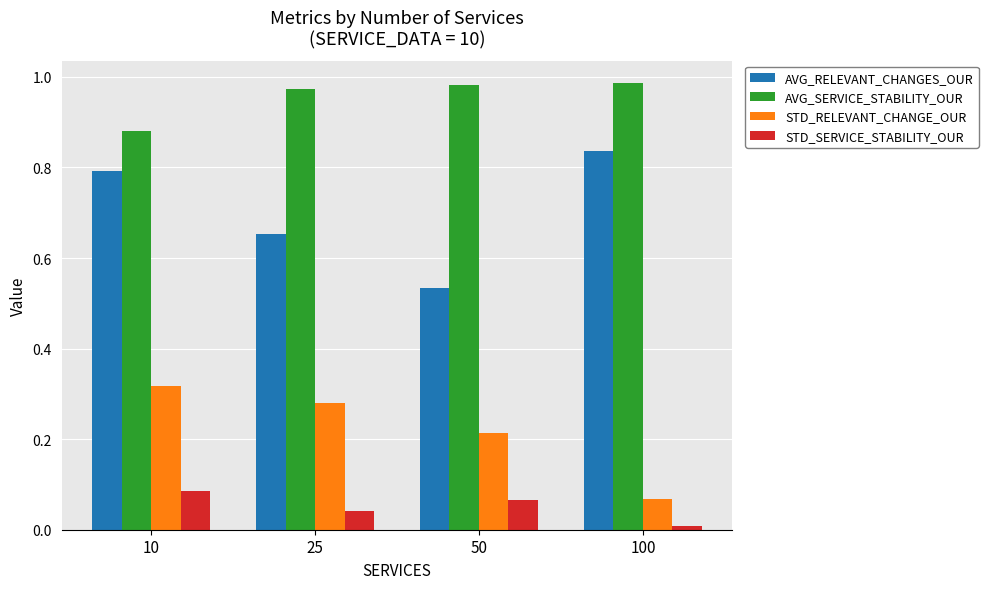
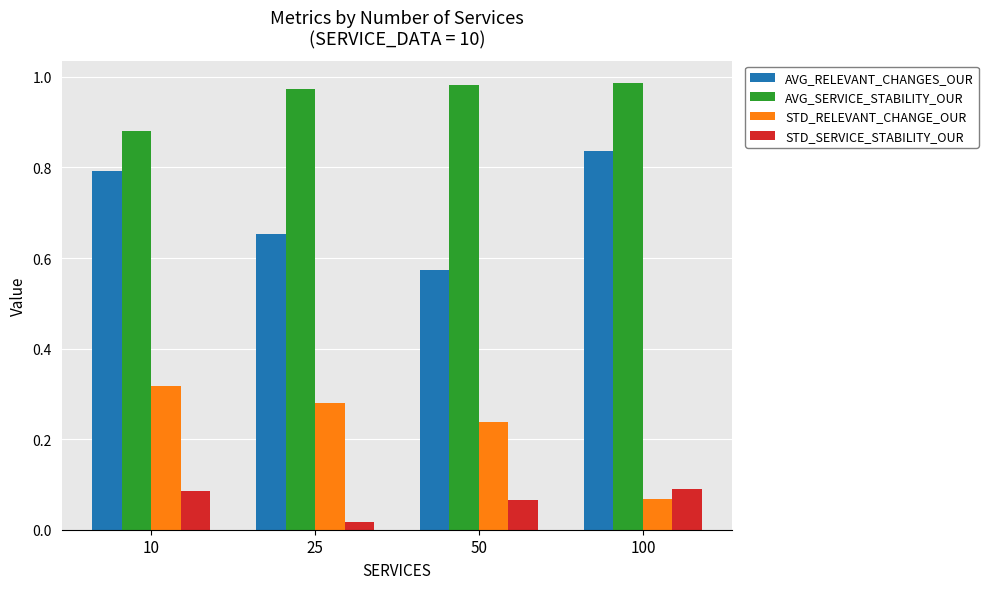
STD_SERVICE_STABILITY_OUR, 25: 0.04 -> 0.02
AVG_RELEVANT_CHANGES_OUR, 50: 0.53 -> 0.57
STD_RELEVANT_CHANGE_OUR, 50: 0.21 -> 0.24
STD_SERVICE_STABILITY_OUR, 100: 0.01 -> 0.09
